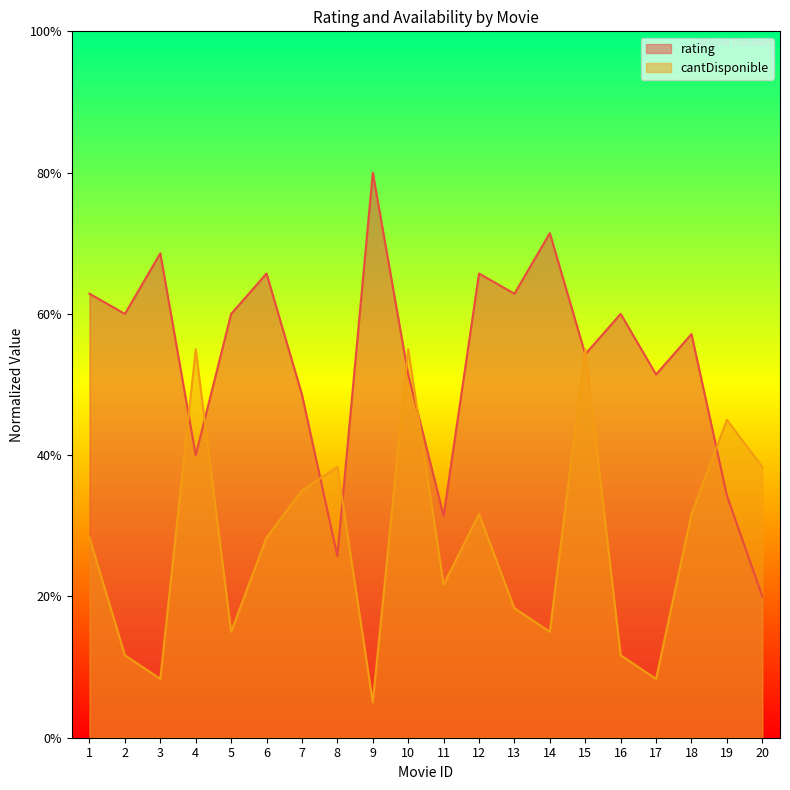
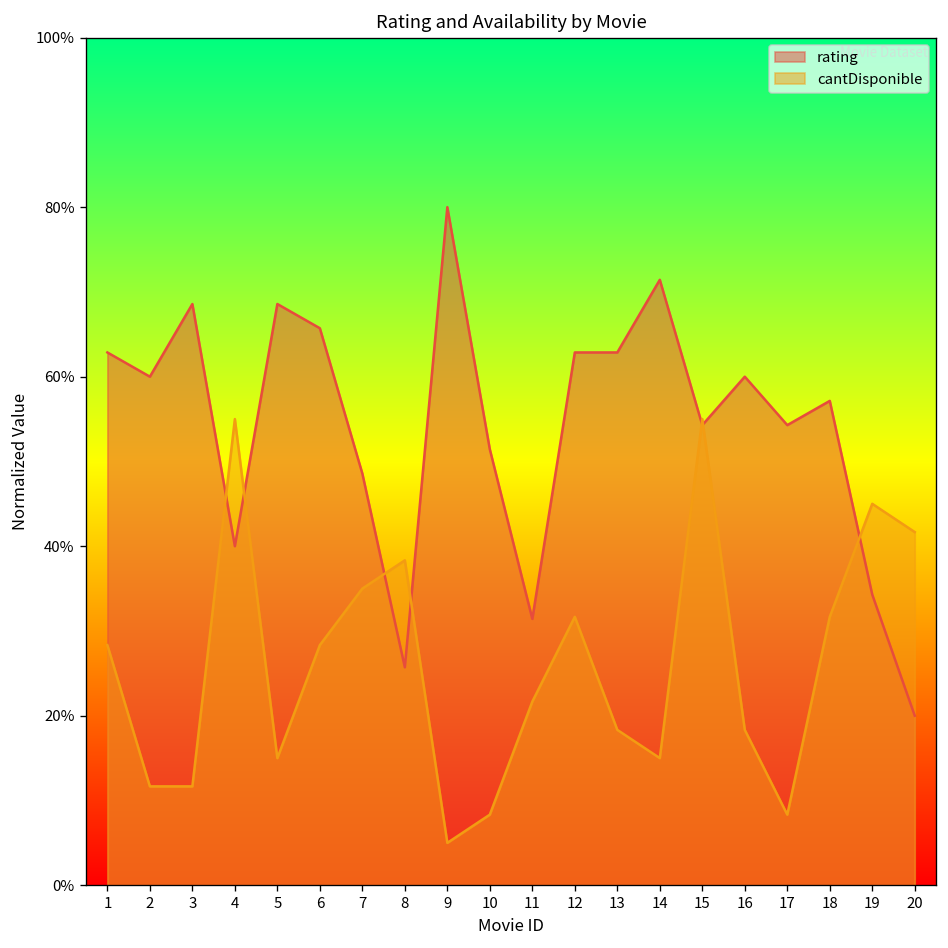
cantDisponible, 3: 8% -> 12%
rating, 5: 60% -> 69%
cantDisponible, 10: 55% -> 8%
rating, 12: 66% -> 63%
cantDisponible, 16: 12% -> 18%
rating, 17: 51% -> 54%
cantDisponible, 20: 38% -> 42%
